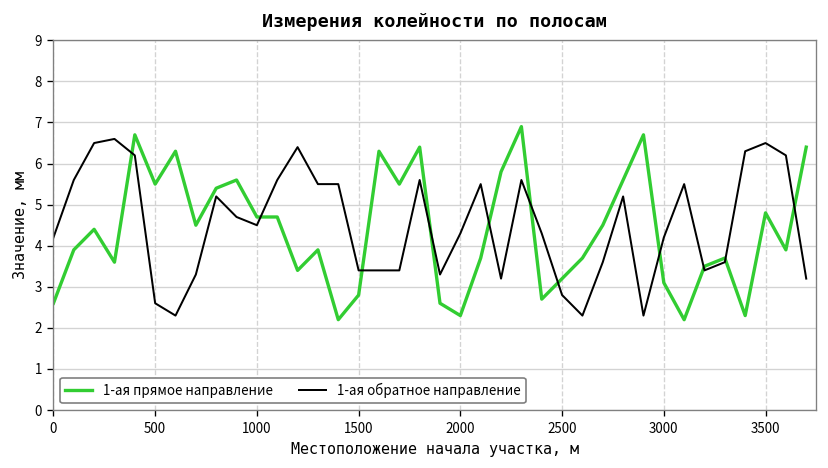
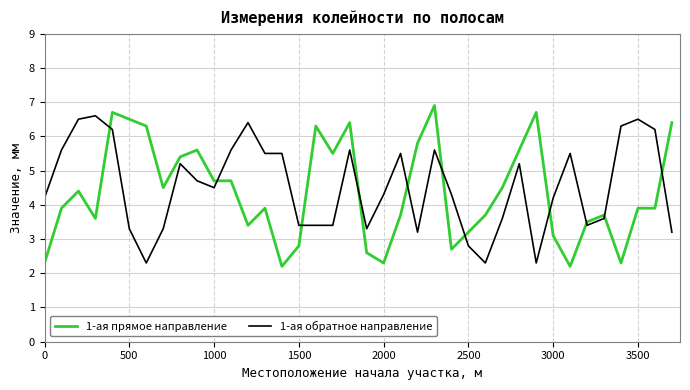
1-ая прямое направление, 0: 2.6 -> 2.3
1-ая прямое направление, 500: 5.5 -> 6.5
1-ая обратное направление, 500: 2.6 -> 3.3
1-ая прямое направление, 3500: 4.8 -> 3.9
